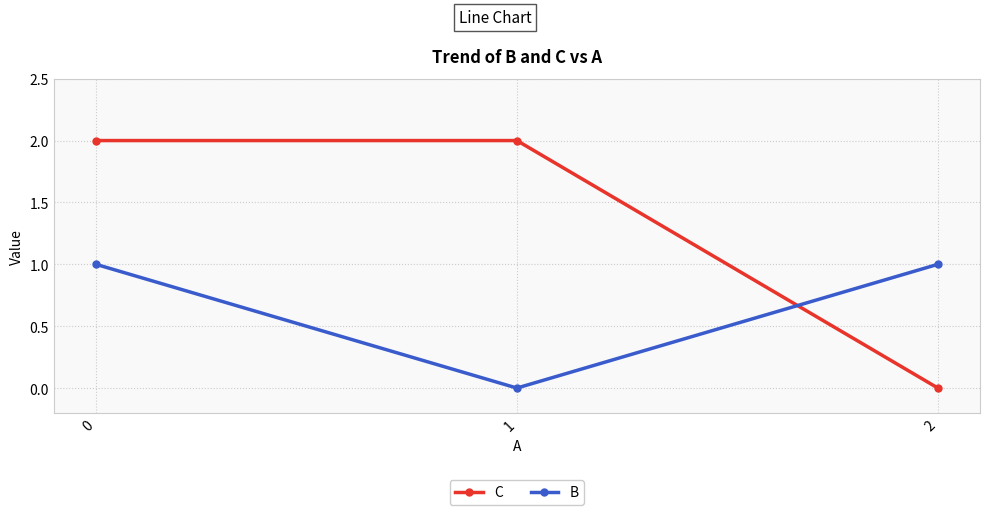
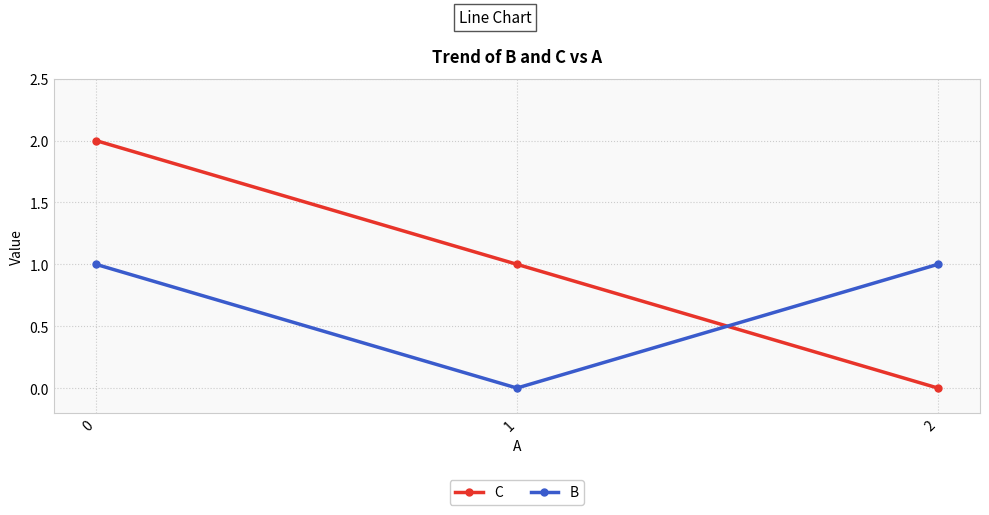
C, 1: 2 -> 1
